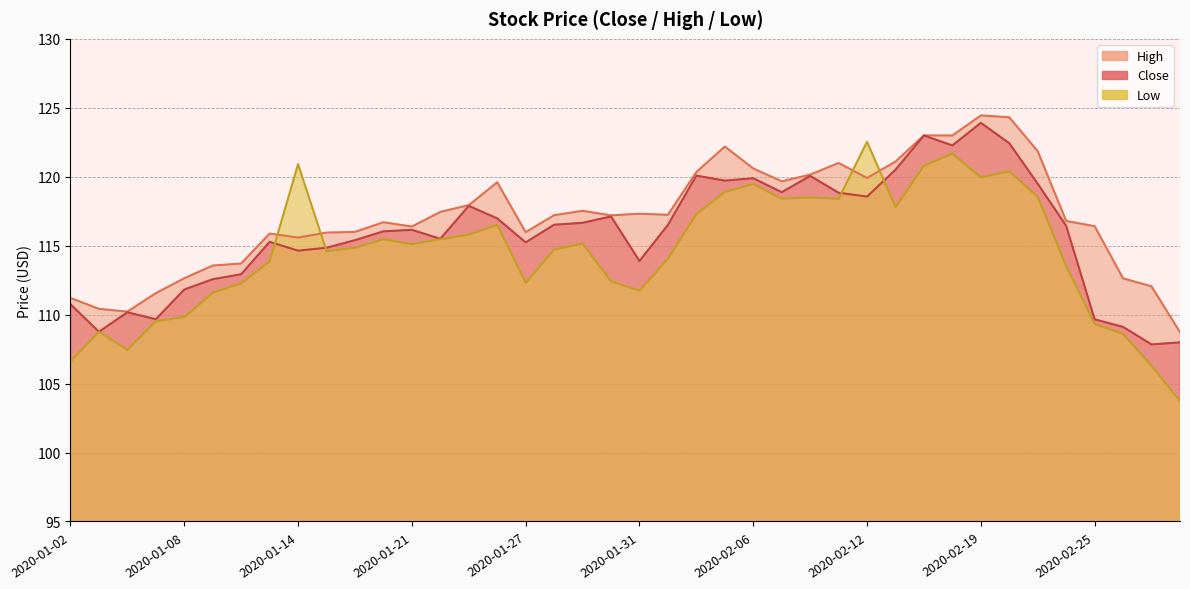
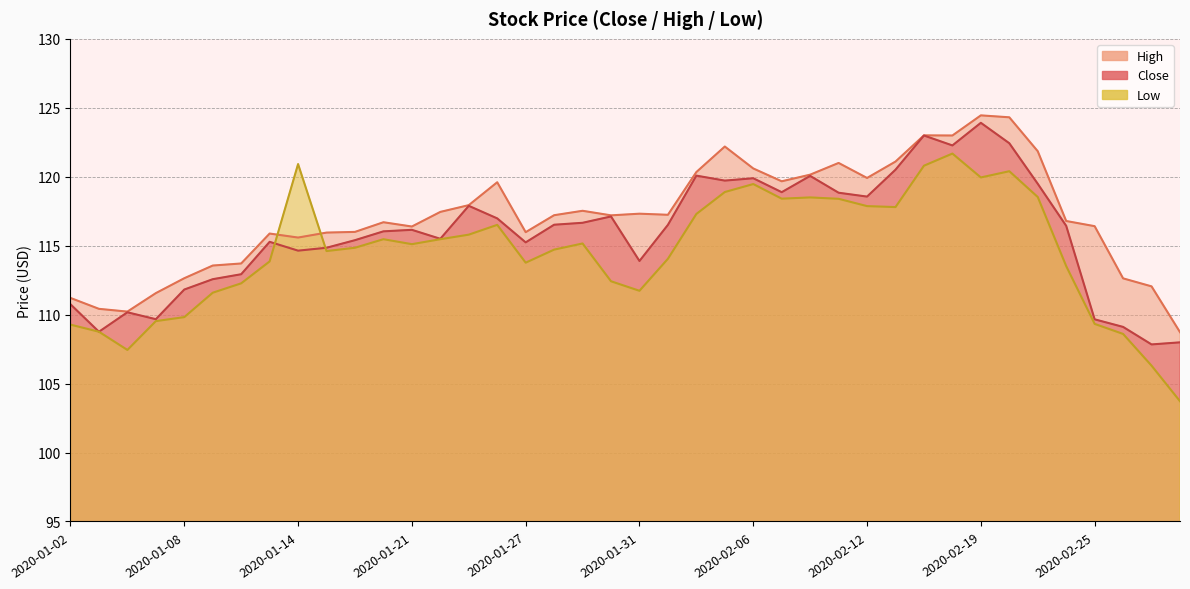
Low, 2020-01-02: 106.6 -> 109.3
Low, 2020-01-27: 112.3 -> 113.8
Low, 2020-02-12: 122.5 -> 117.9
